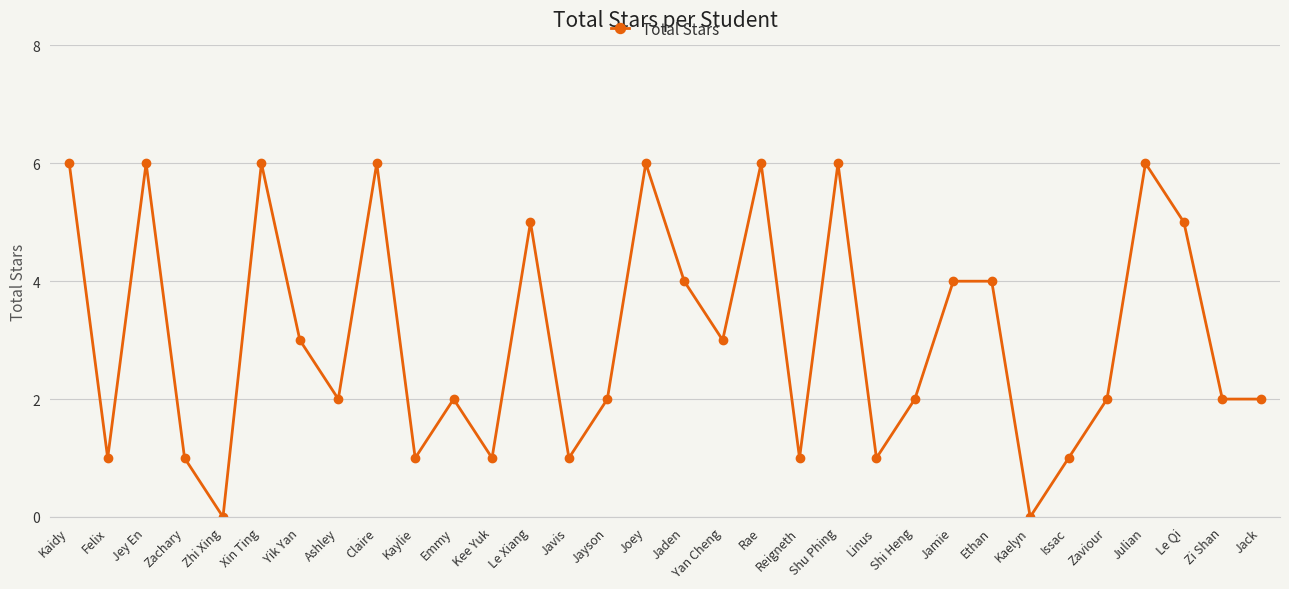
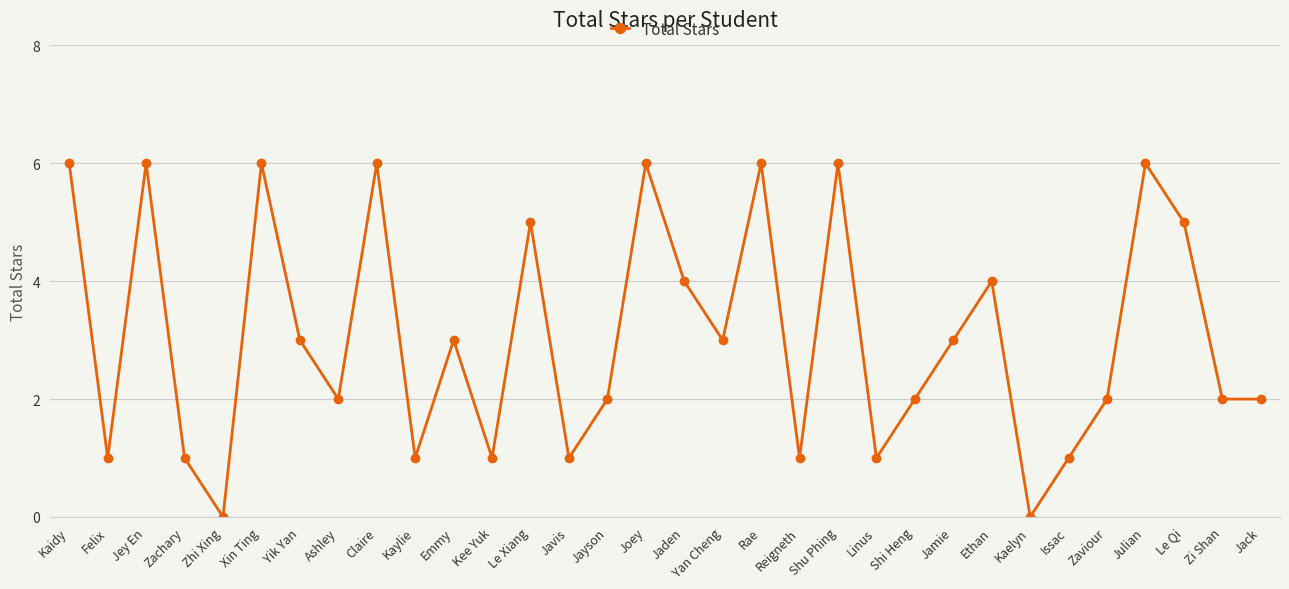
Emmy: 2 -> 3
Jamie: 4 -> 3
